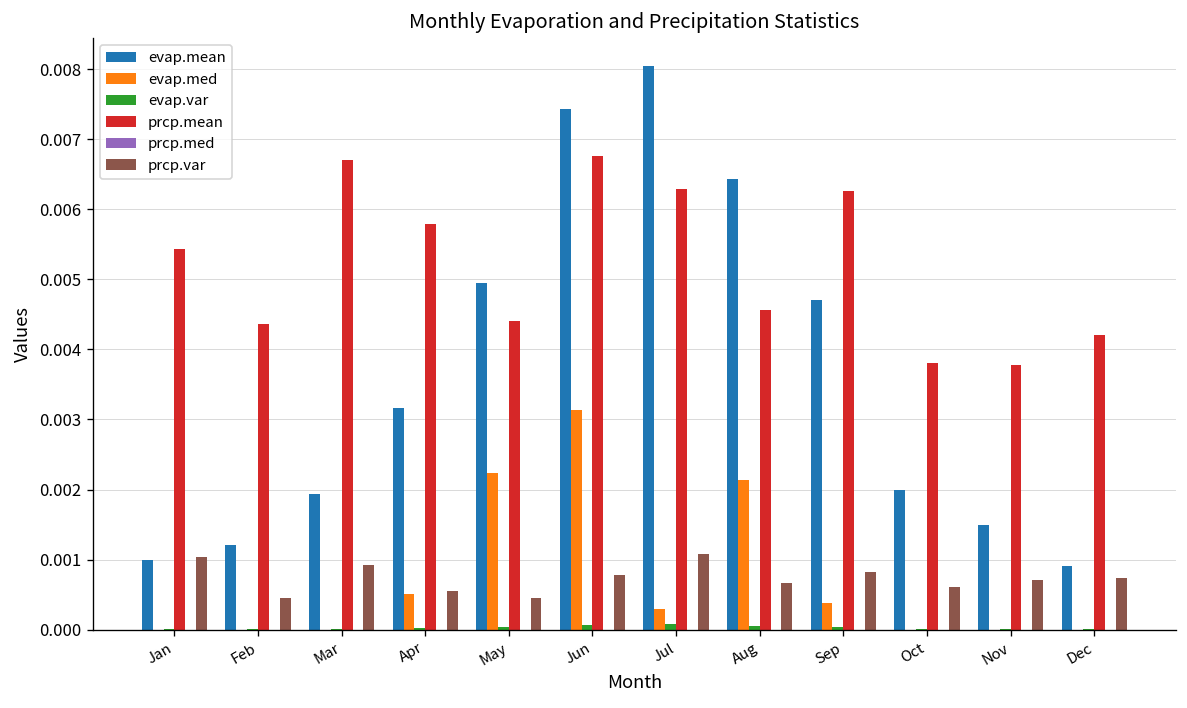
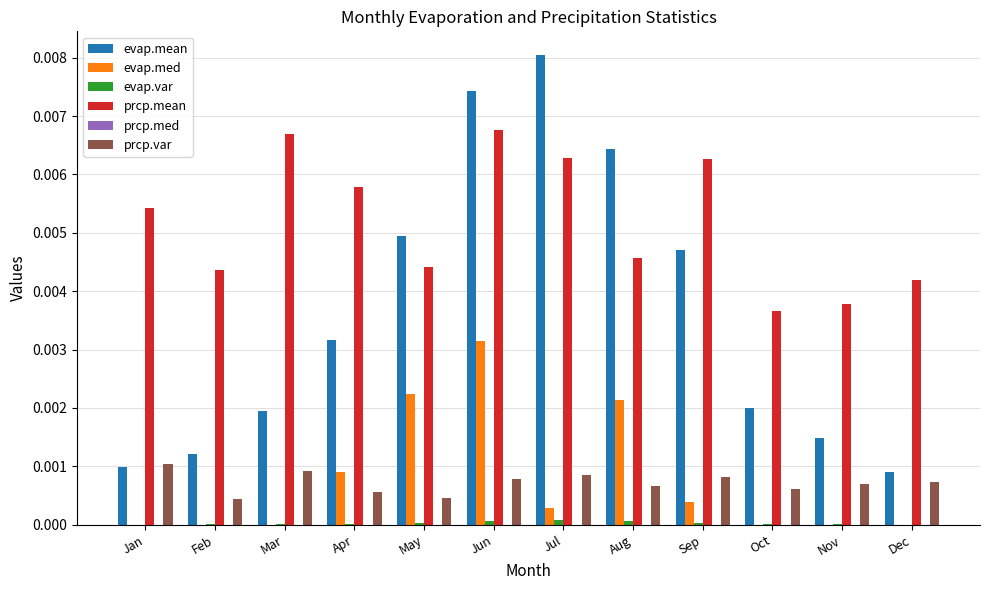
evap.med, Apr: 0.0005 -> 0.0009
prcp.var, Jul: 0.0011 -> 0.0009
prcp.mean, Oct: 0.0038 -> 0.0037
